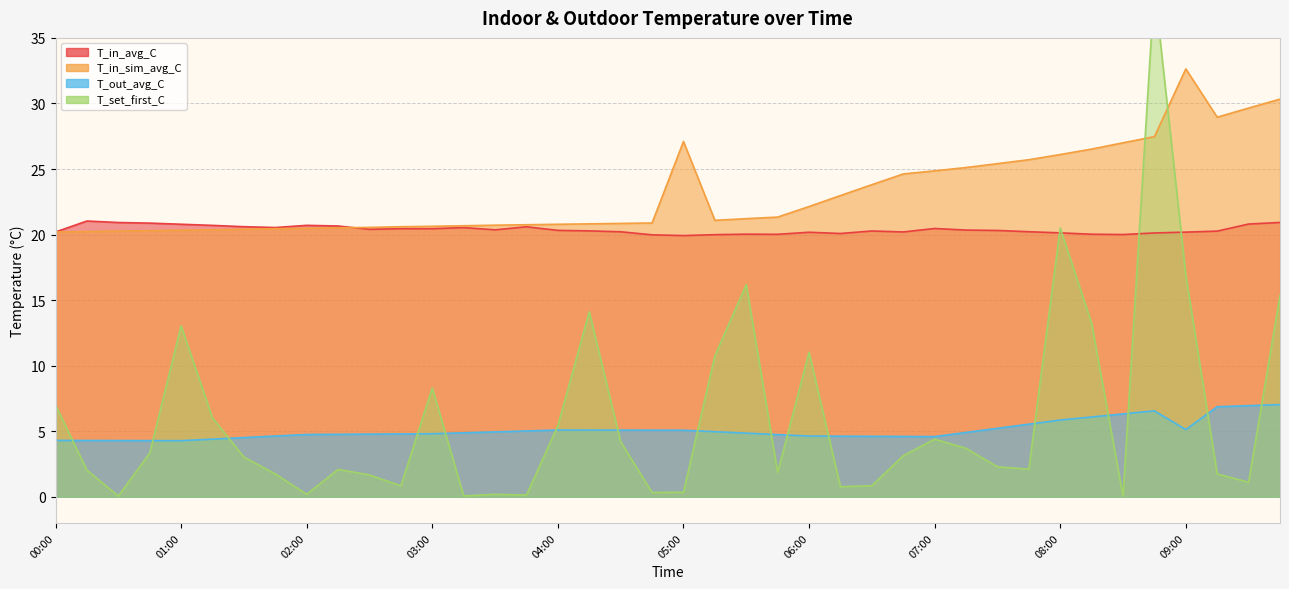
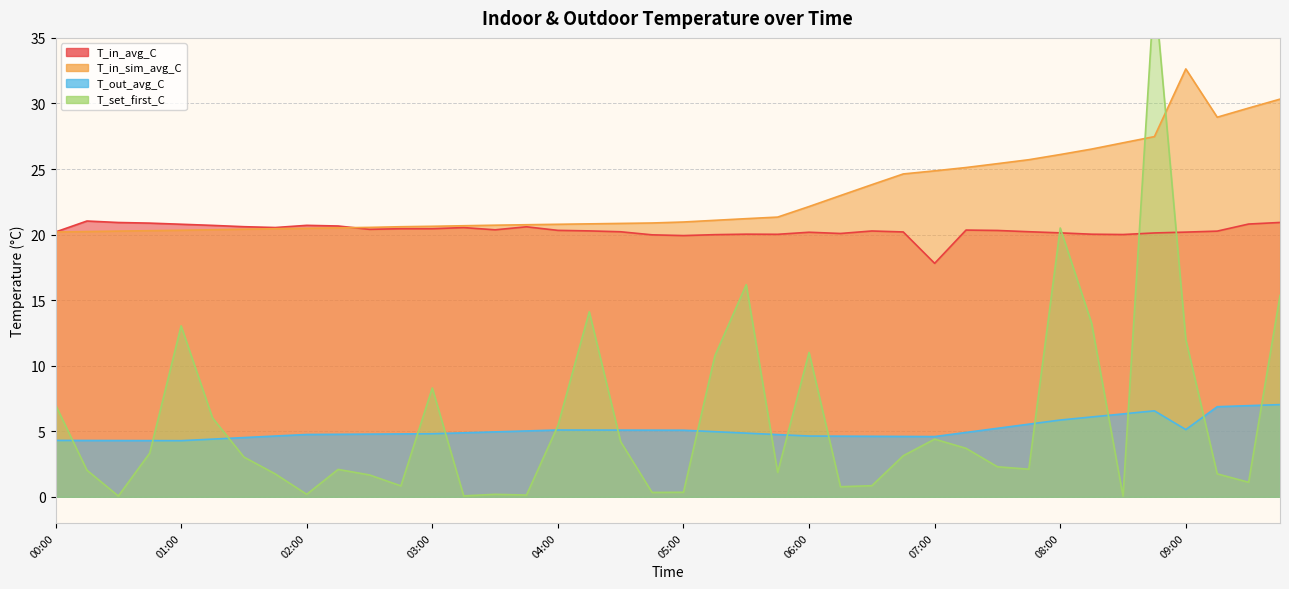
T_in_sim_avg_C, 05:00: 27.1 -> 21.0
T_in_avg_C, 07:00: 20.5 -> 17.8
T_set_first_C, 09:00: 16.9 -> 12.0
